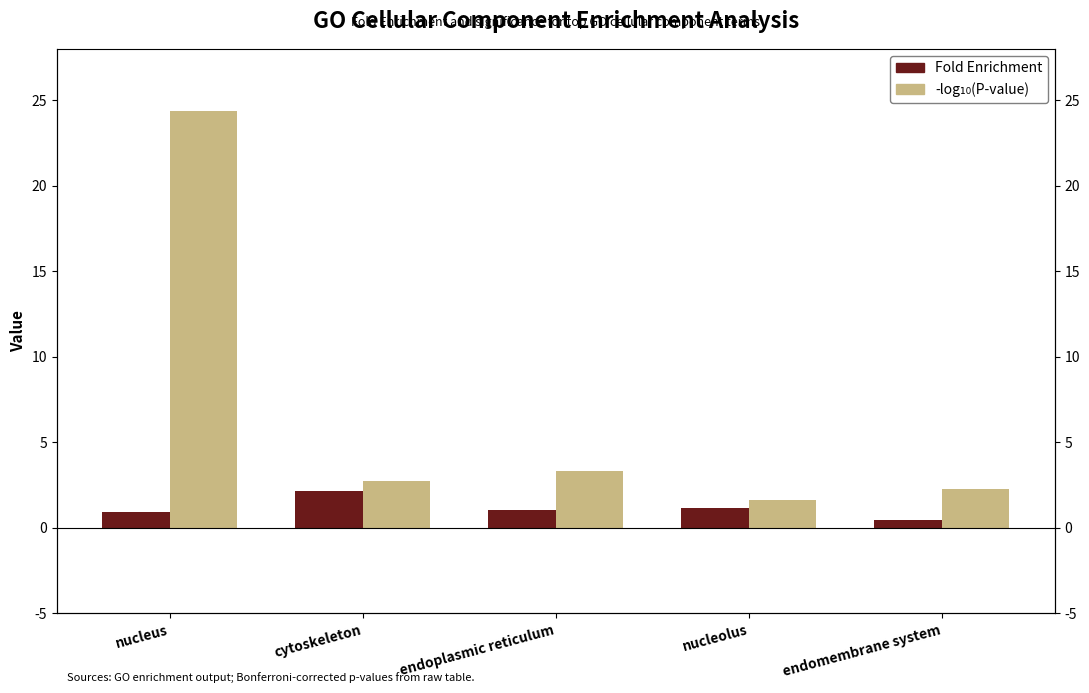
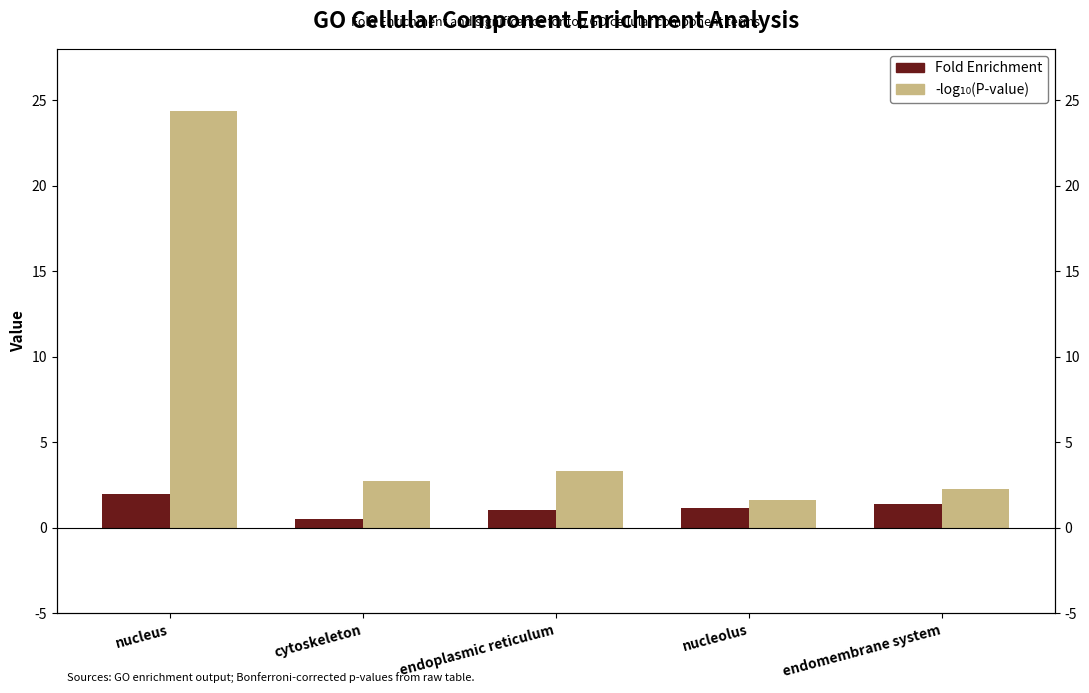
Fold Enrichment, nucleus: 0.9 -> 2.0
Fold Enrichment, cytoskeleton: 2.1 -> 0.5
Fold Enrichment, endomembrane system: 0.5 -> 1.4
